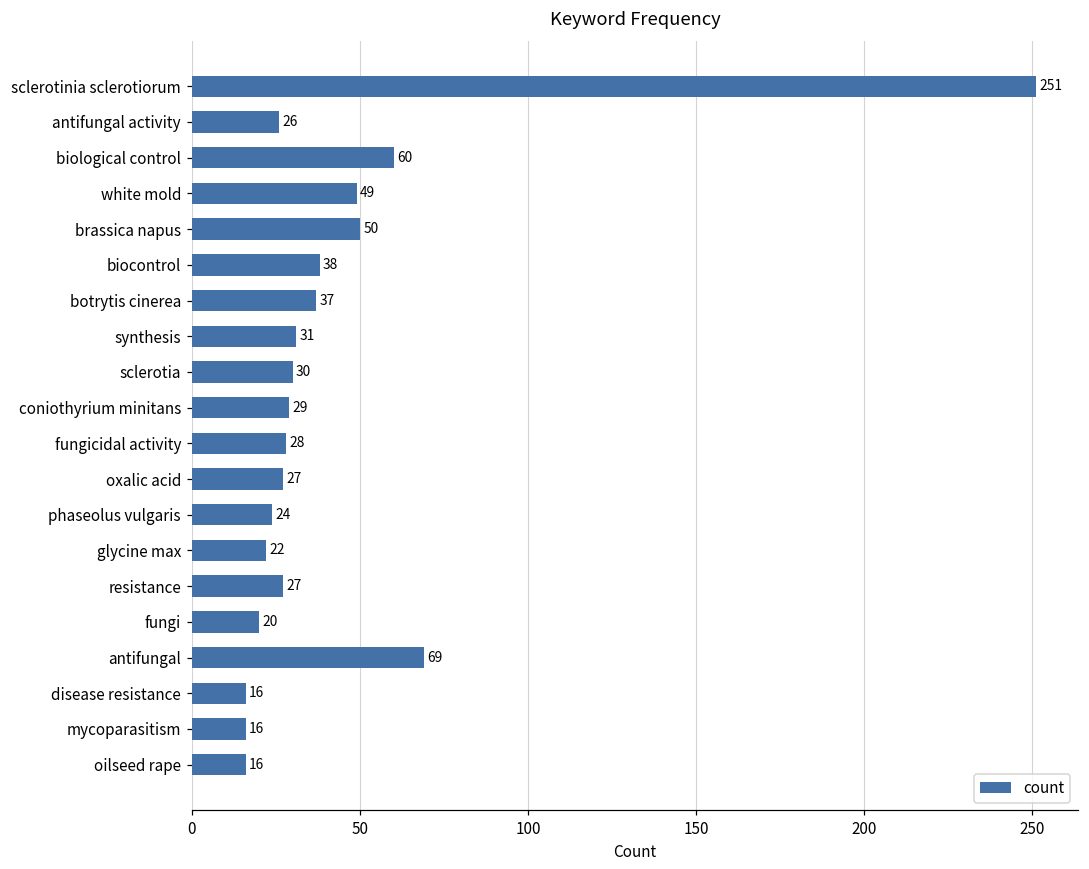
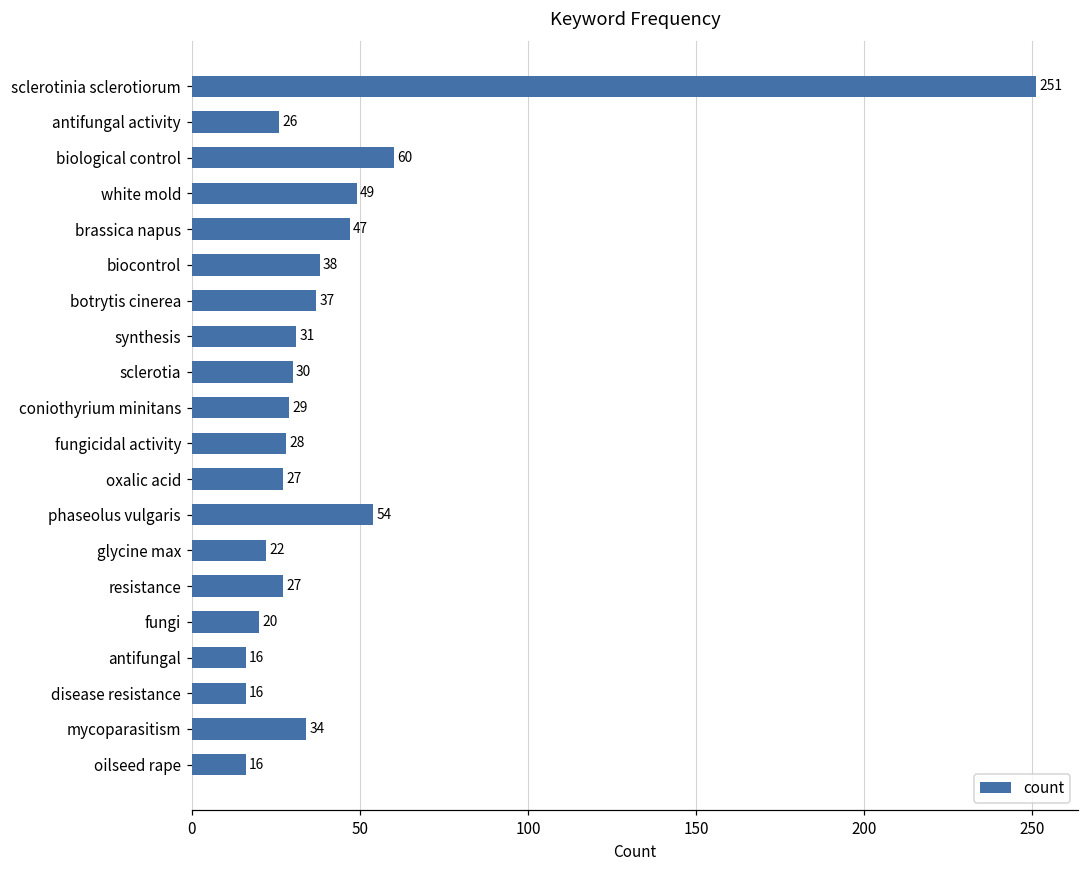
brassica napus: 50 -> 47
phaseolus vulgaris: 24 -> 54
antifungal: 69 -> 16
mycoparasitism: 16 -> 34
